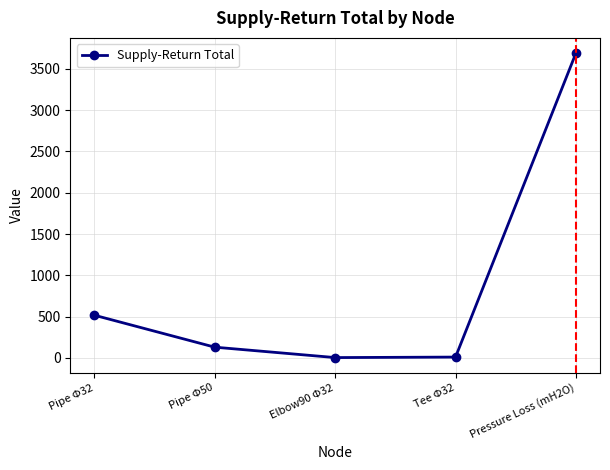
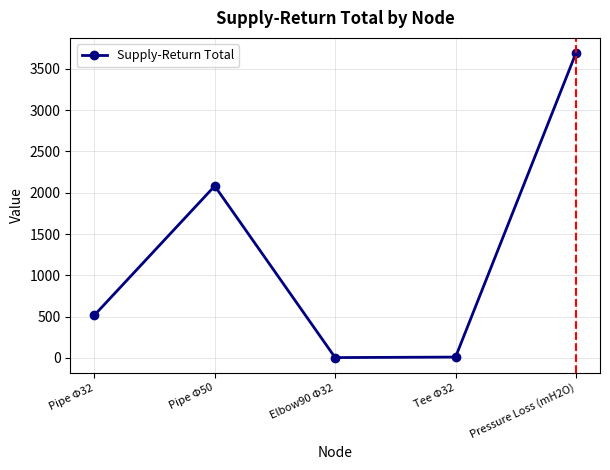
Pipe Φ50: 100 -> 2100
